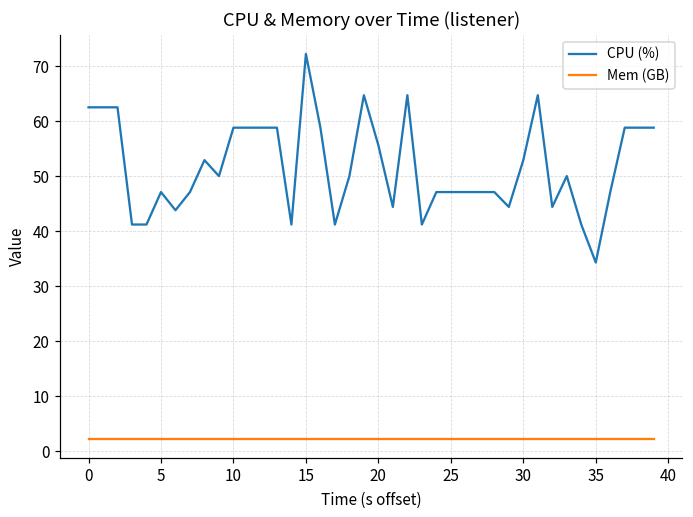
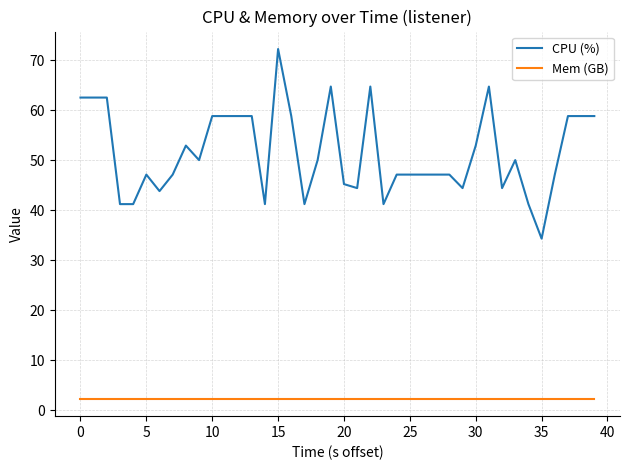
CPU (%), 20: 56 -> 45
